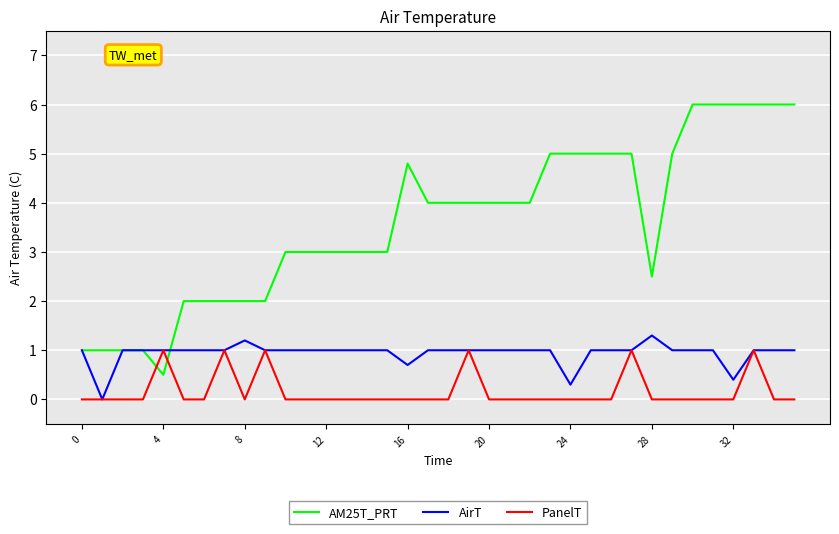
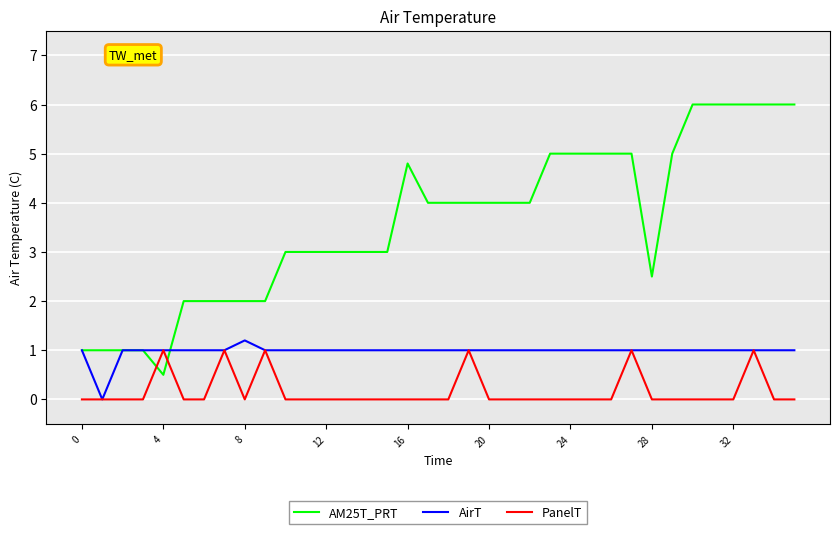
AirT, 16: 0.7 -> 1.0
AirT, 24: 0.3 -> 1.0
AirT, 28: 1.3 -> 1.0
AirT, 32: 0.4 -> 1.0
